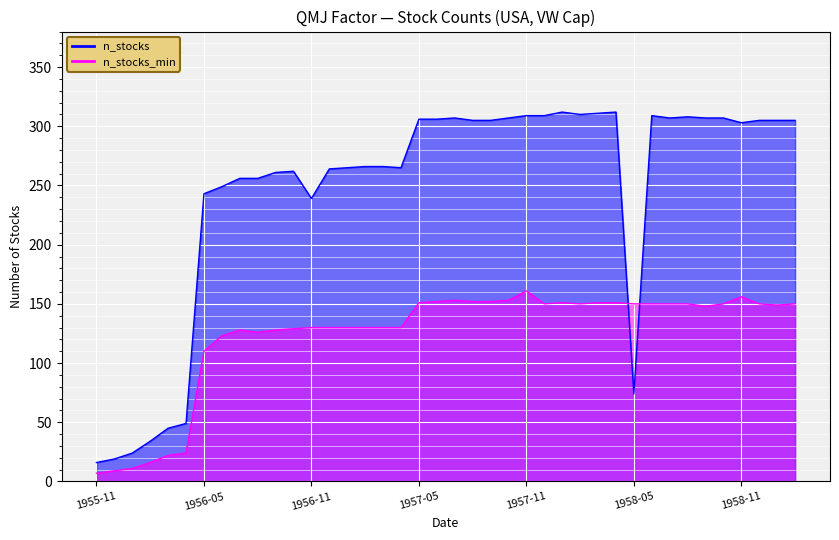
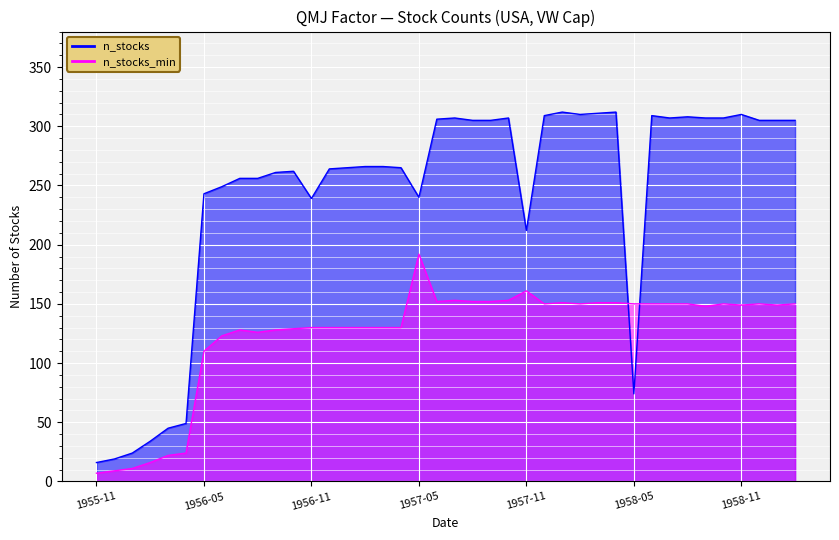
n_stocks, 1957-05: 306 -> 240
n_stocks_min, 1957-05: 151 -> 192
n_stocks, 1957-11: 309 -> 212
n_stocks, 1958-11: 303 -> 310
n_stocks_min, 1958-11: 156 -> 149
